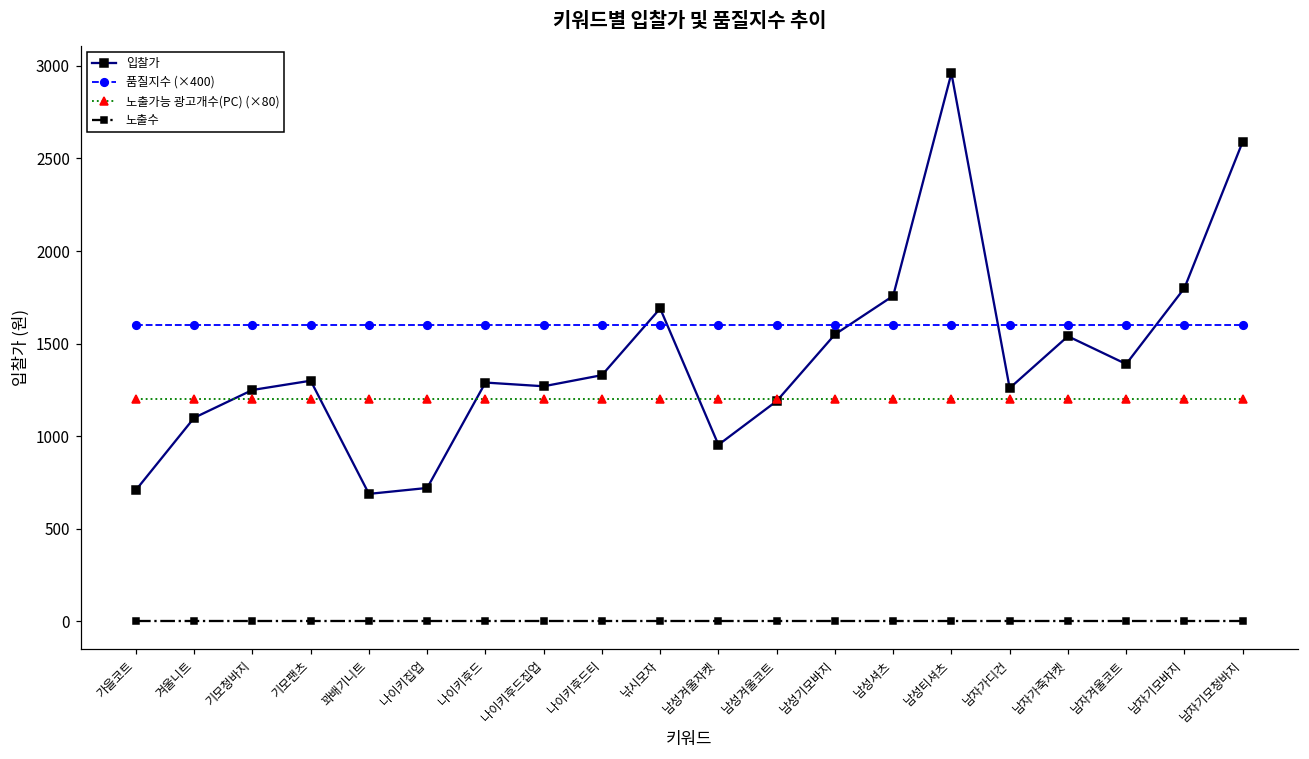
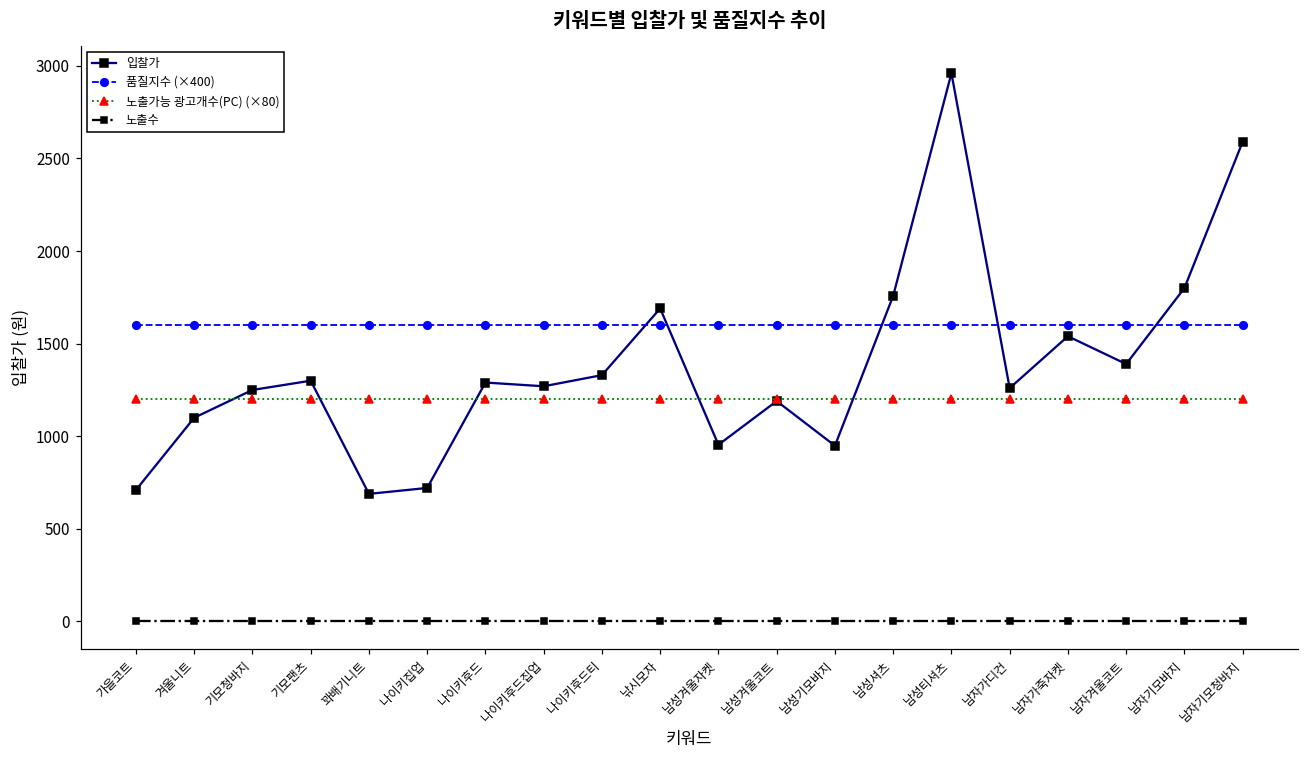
입찰가, 남성기모바지: 1550 -> 950
